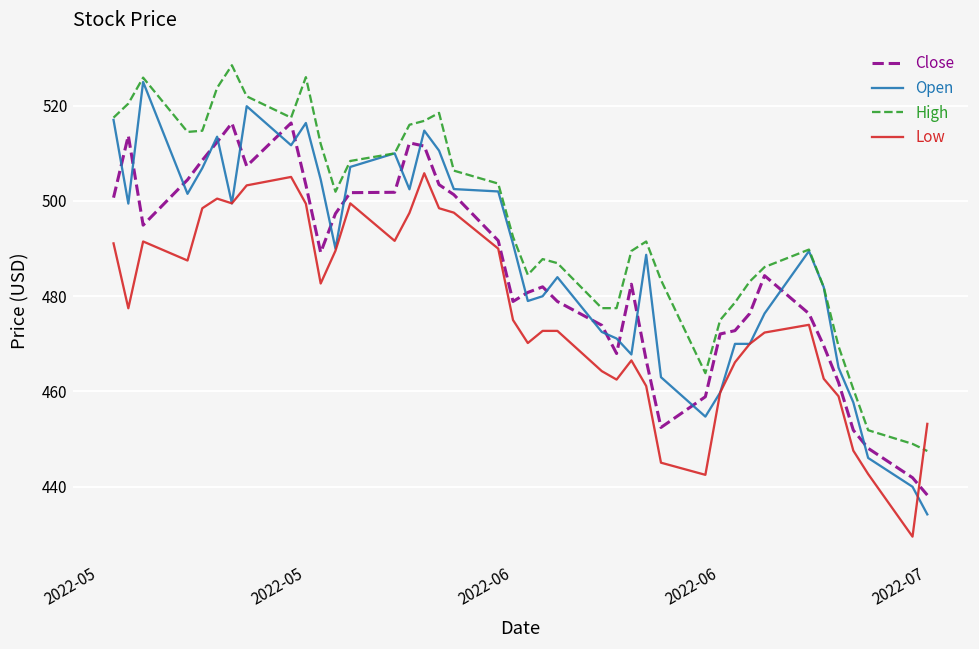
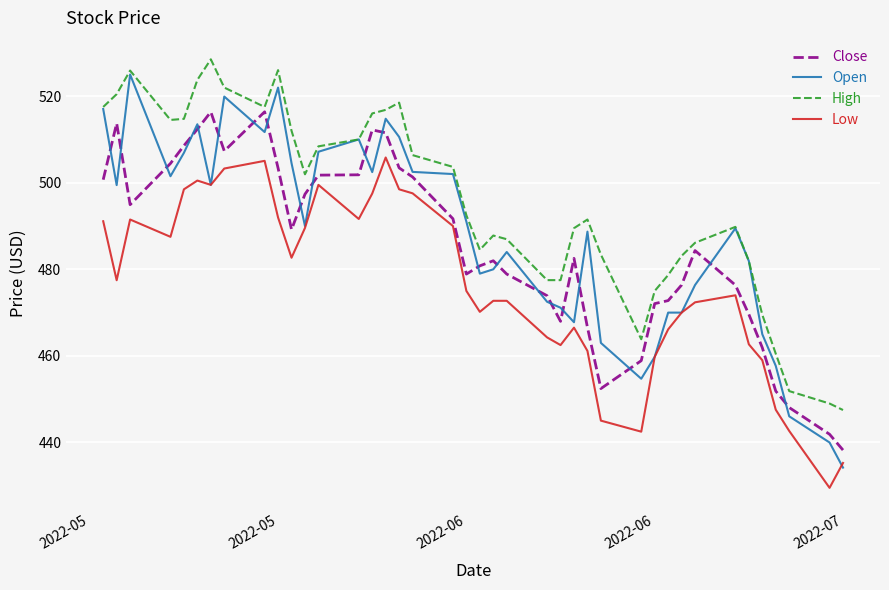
Open, 2022-05: 516 -> 522
Low, 2022-05: 499 -> 492
Low, 2022-07: 453 -> 435
